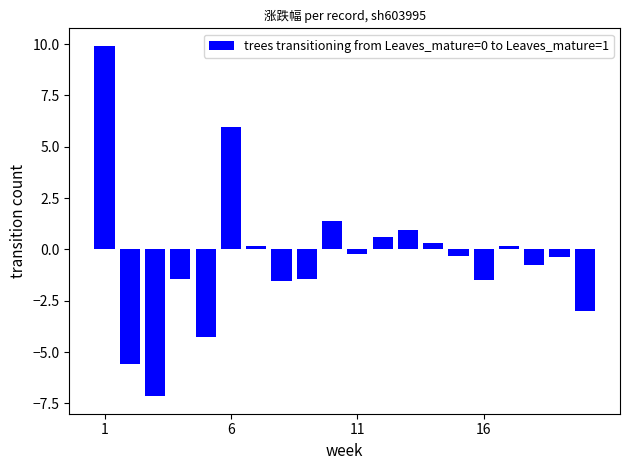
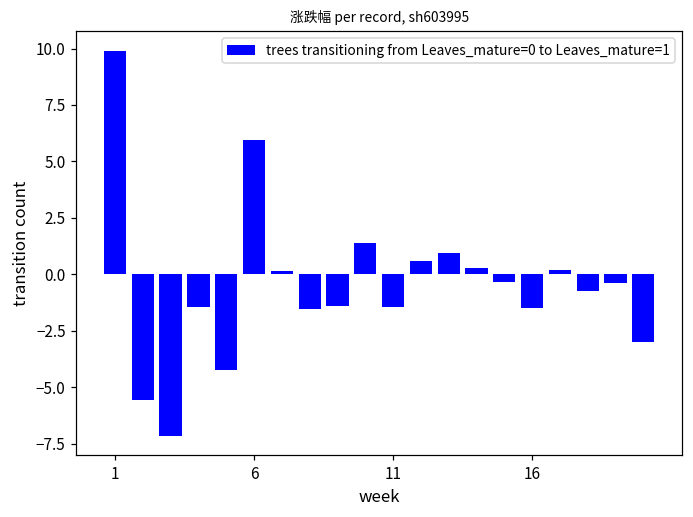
11: -0.2 -> -1.5
